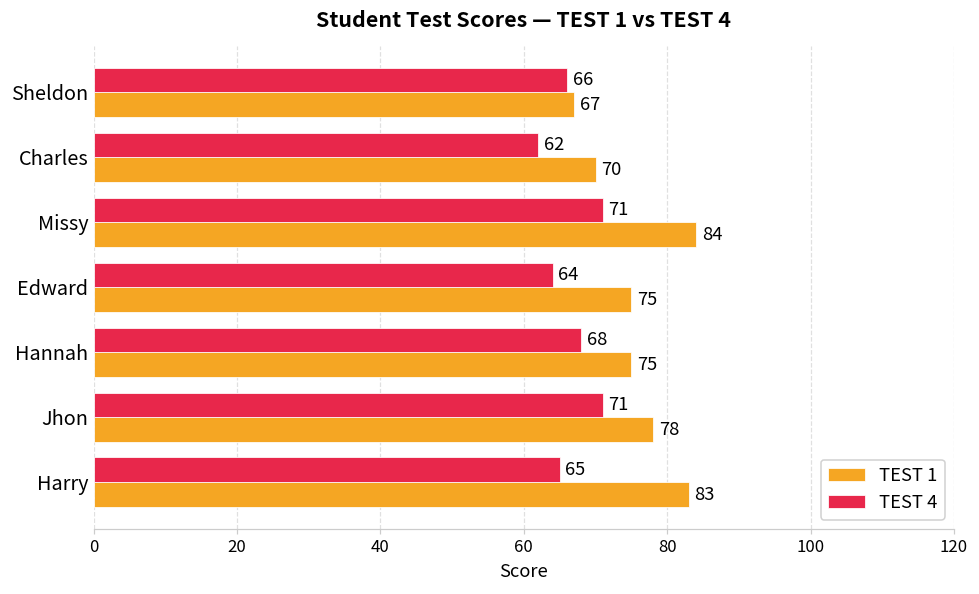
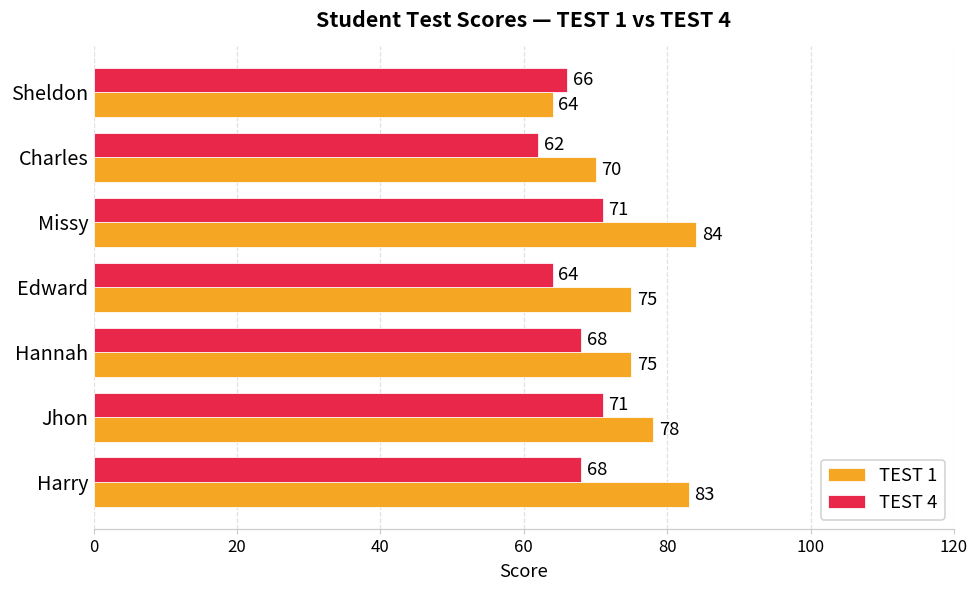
TEST 1, Sheldon: 67 -> 64
TEST 4, Harry: 65 -> 68
